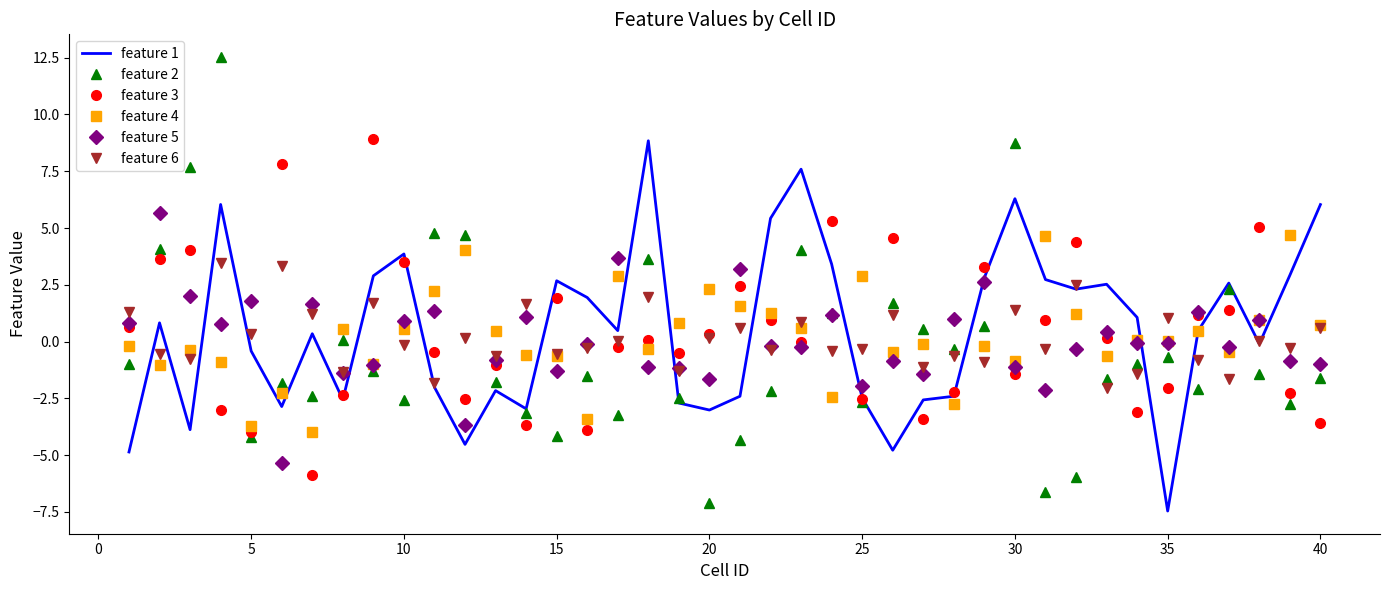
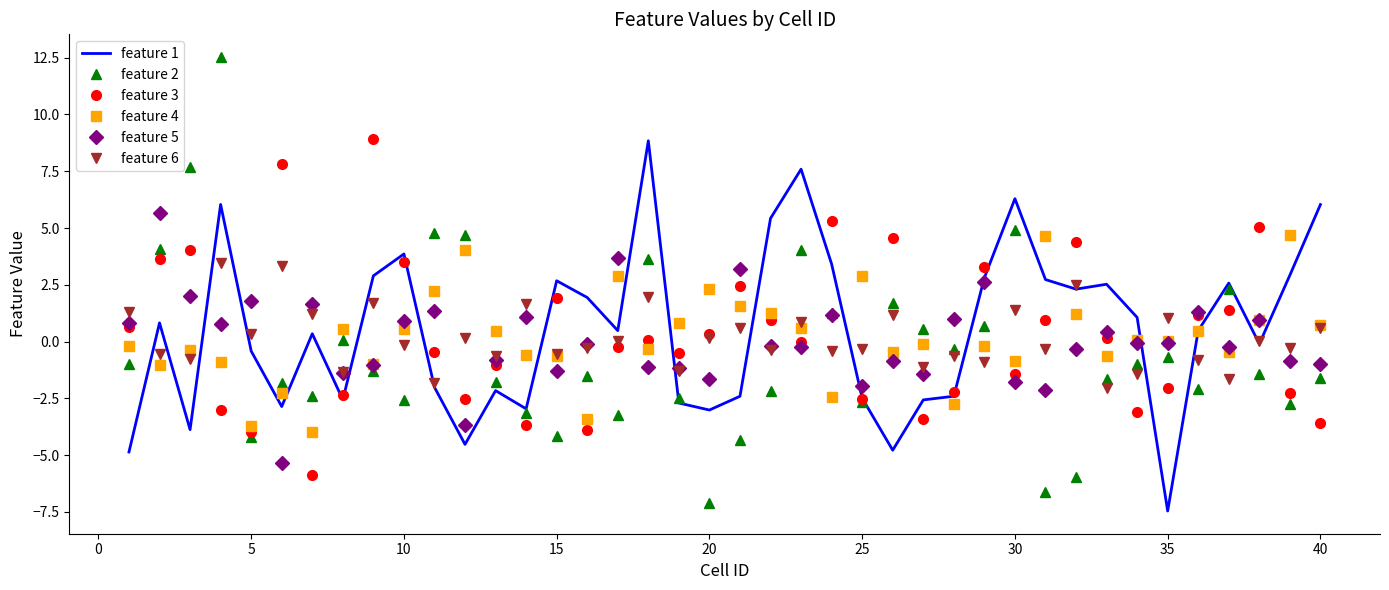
feature 2, 30: 8.7 -> 4.9
feature 5, 30: -1.1 -> -1.8
